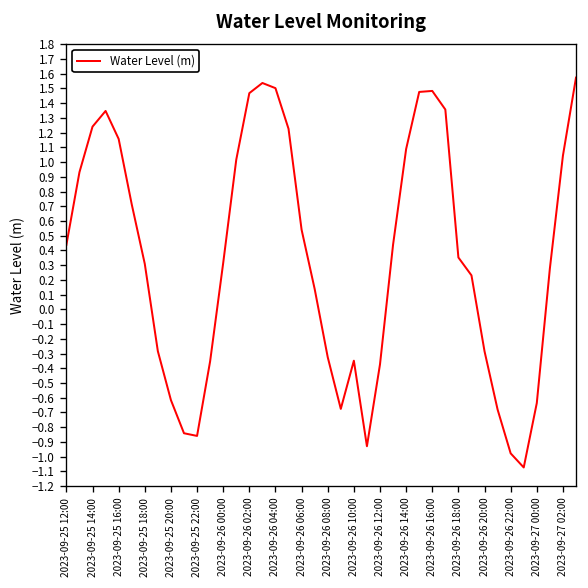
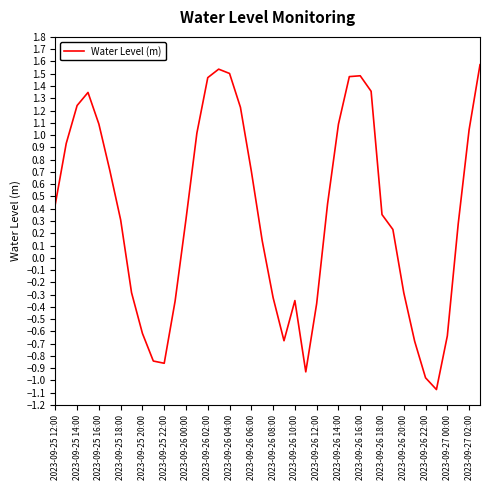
2023-09-25 16:00: 1.16 -> 1.09
2023-09-26 06:00: 0.54 -> 0.71
